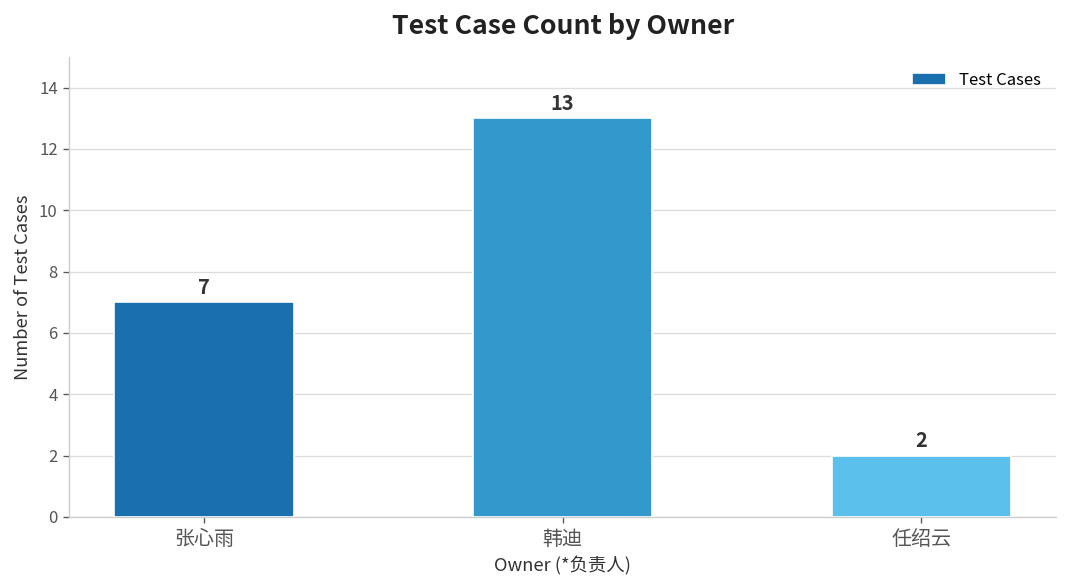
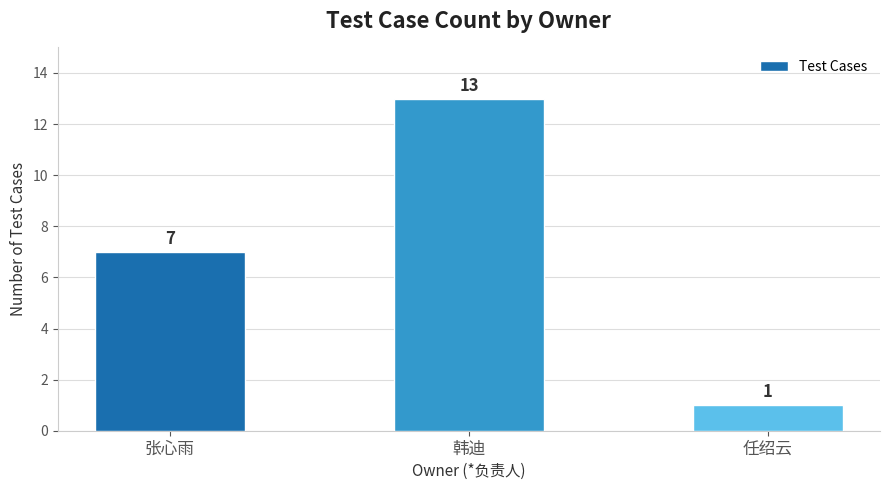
任绍云: 2 -> 1
